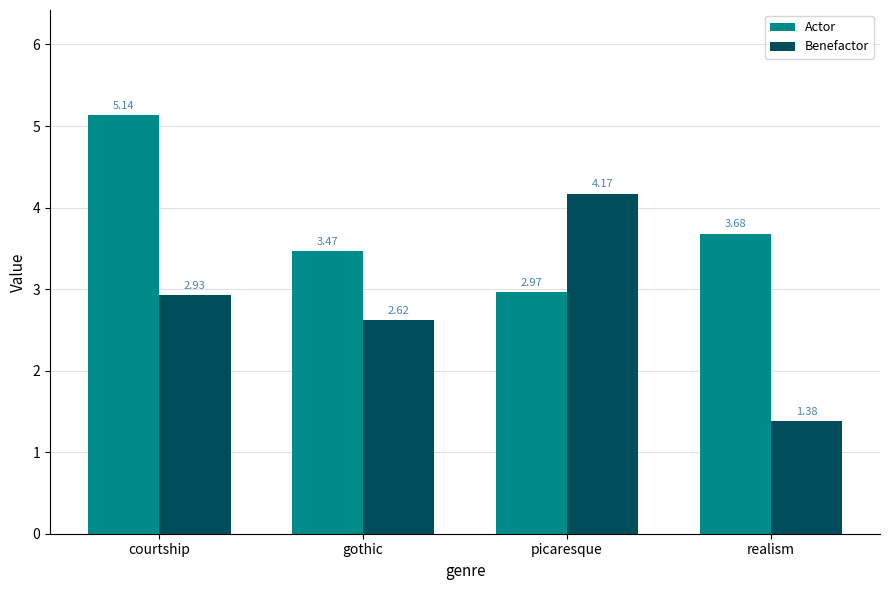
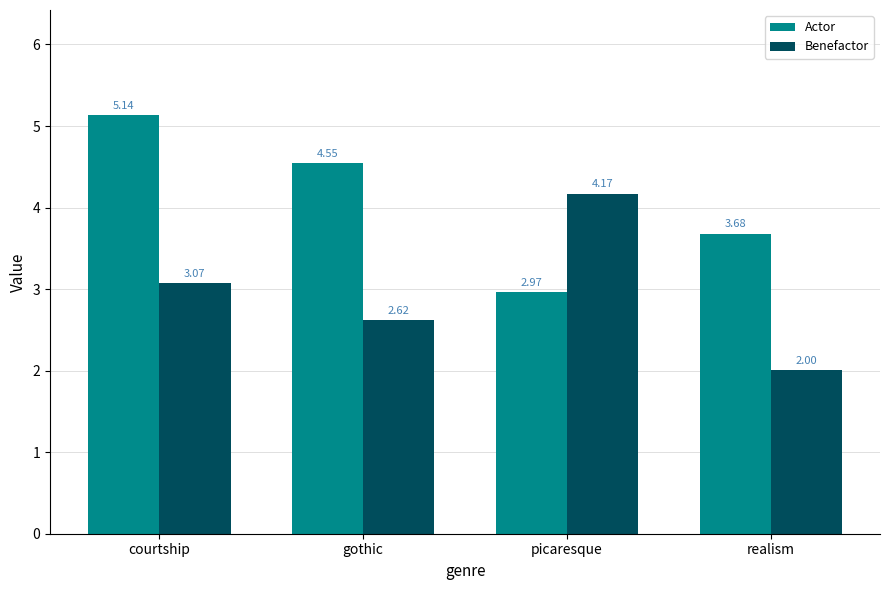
Benefactor, courtship: 2.93 -> 3.07
Actor, gothic: 3.47 -> 4.55
Benefactor, realism: 1.38 -> 2.00
